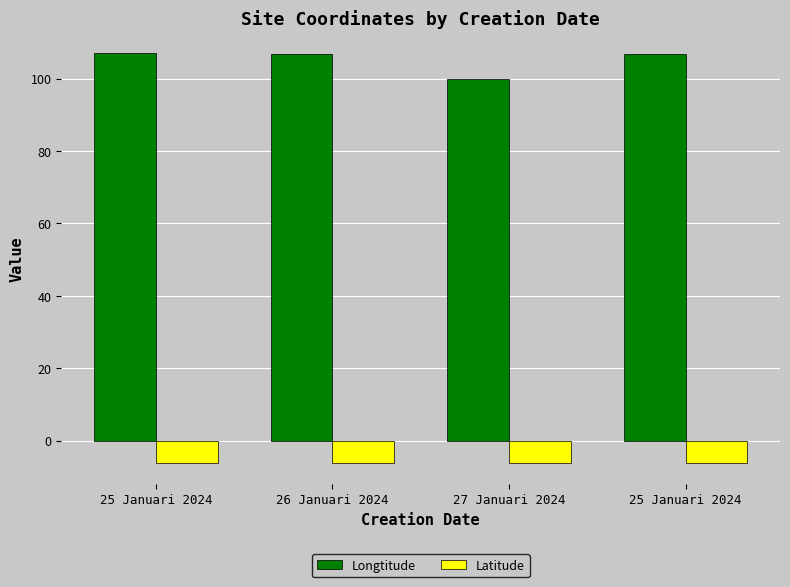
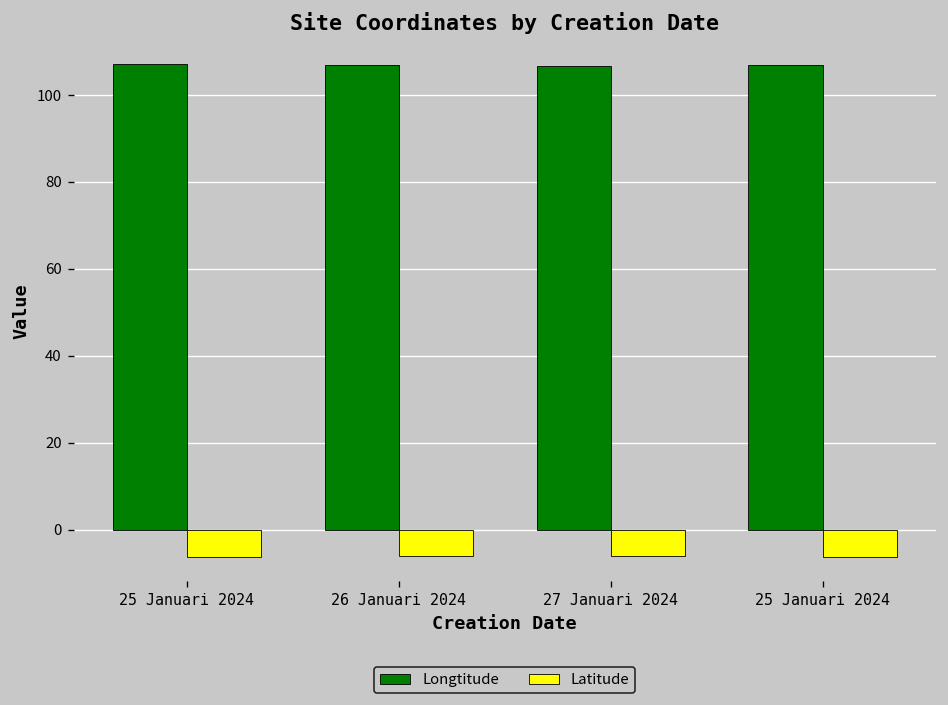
Longtitude, 27 Januari 2024: 100 -> 107
